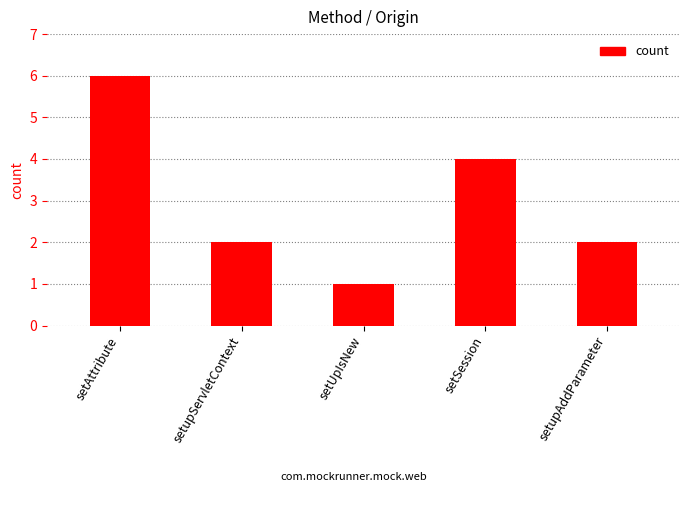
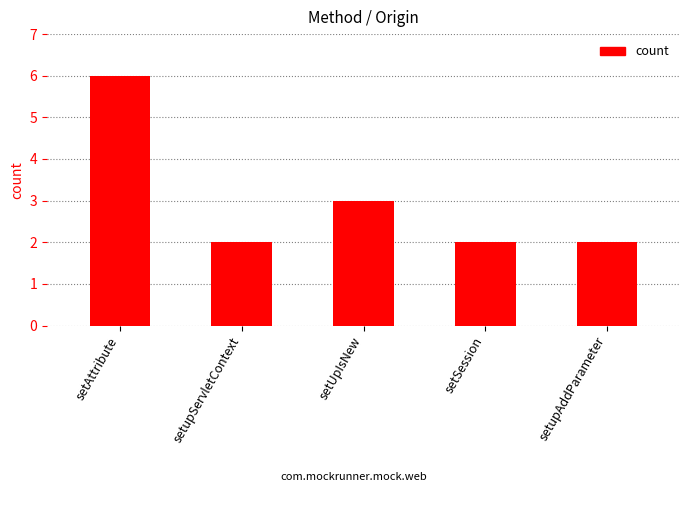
setUpIsNew: 1 -> 3
setSession: 4 -> 2
